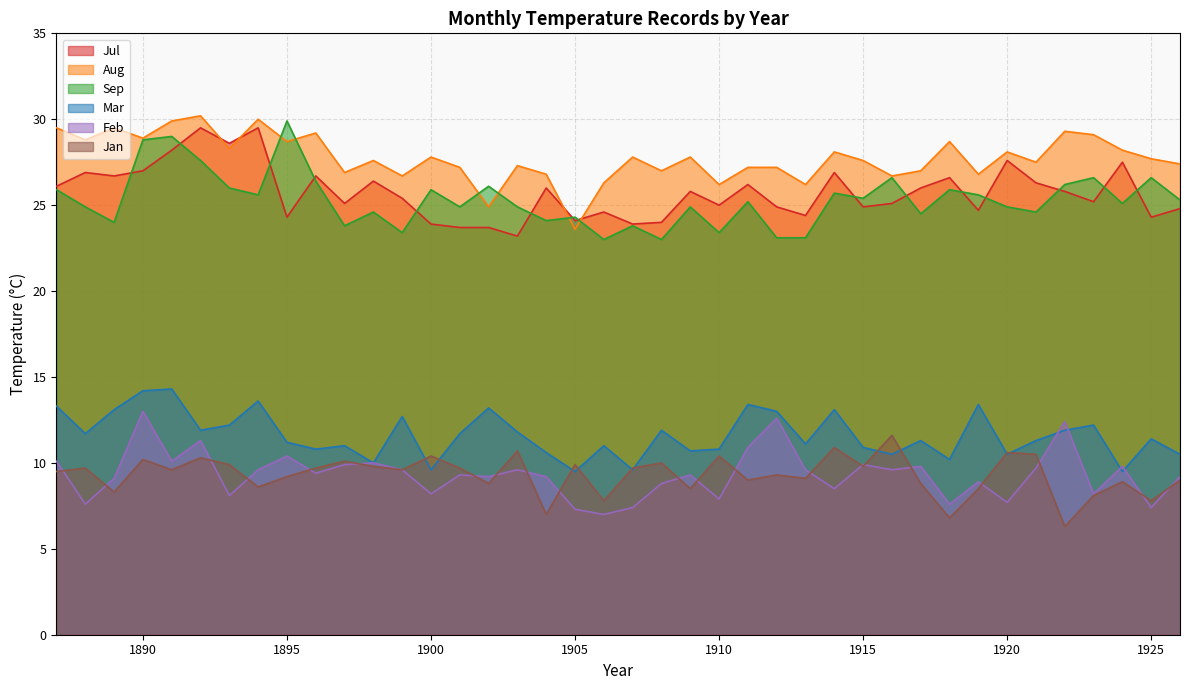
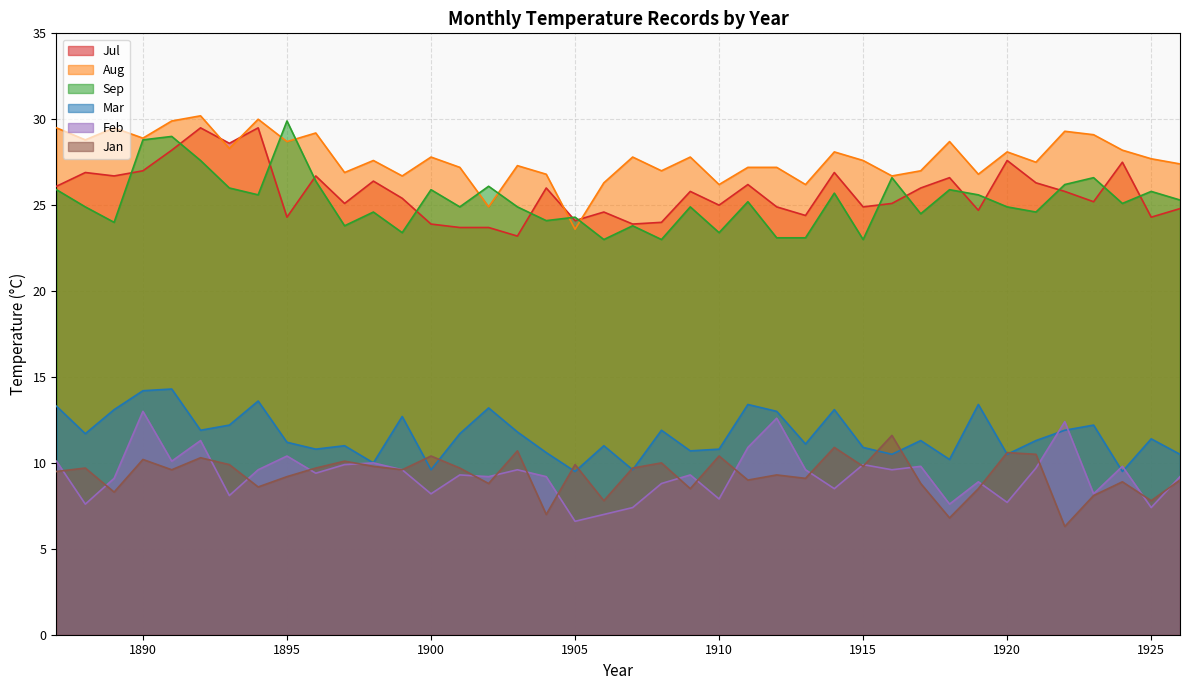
Feb, 1905: 7.3 -> 6.6
Sep, 1915: 25.4 -> 23.0
Sep, 1925: 26.6 -> 25.8
